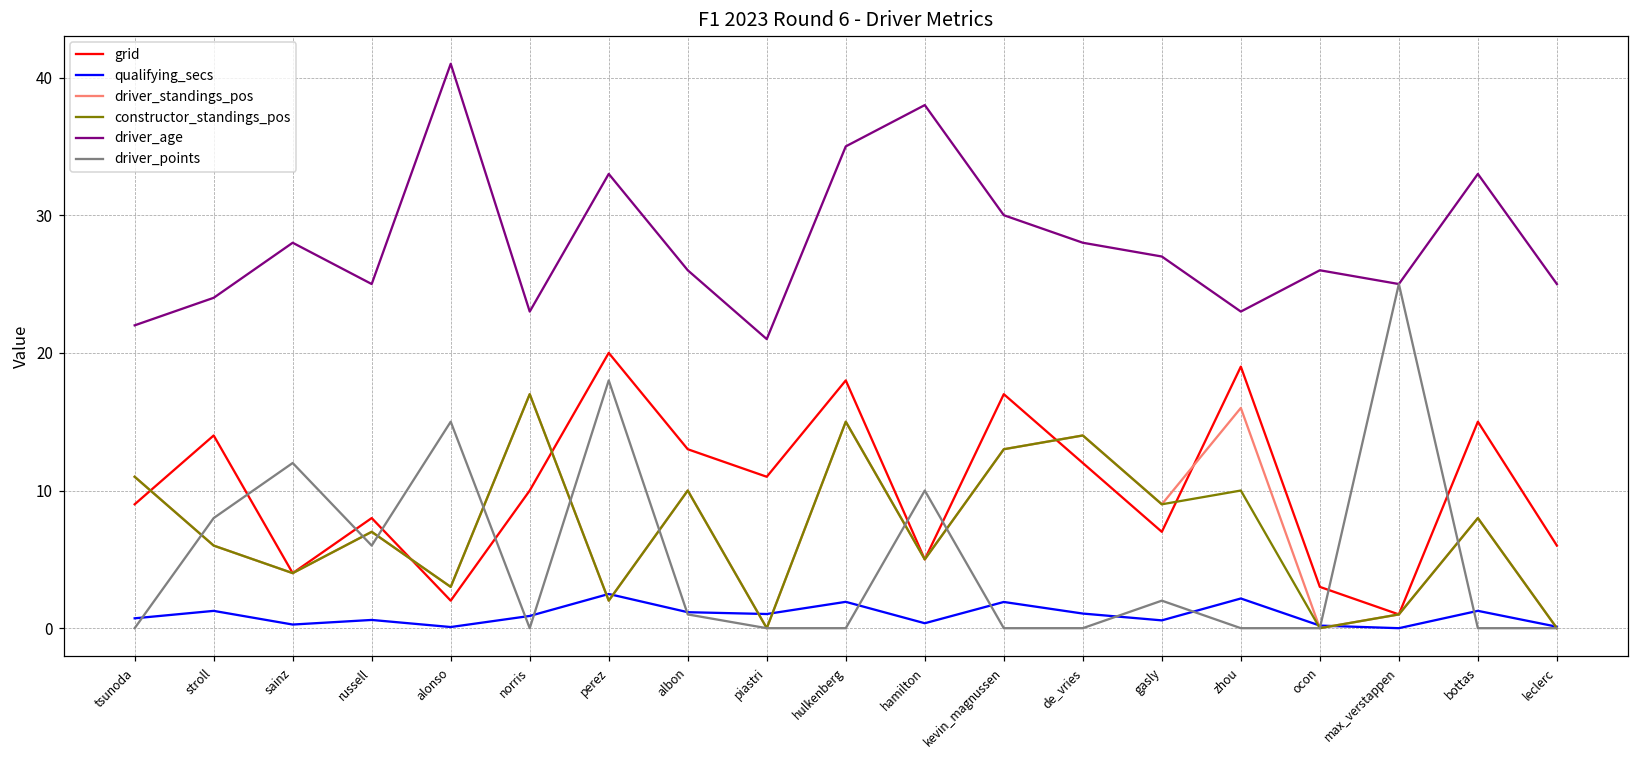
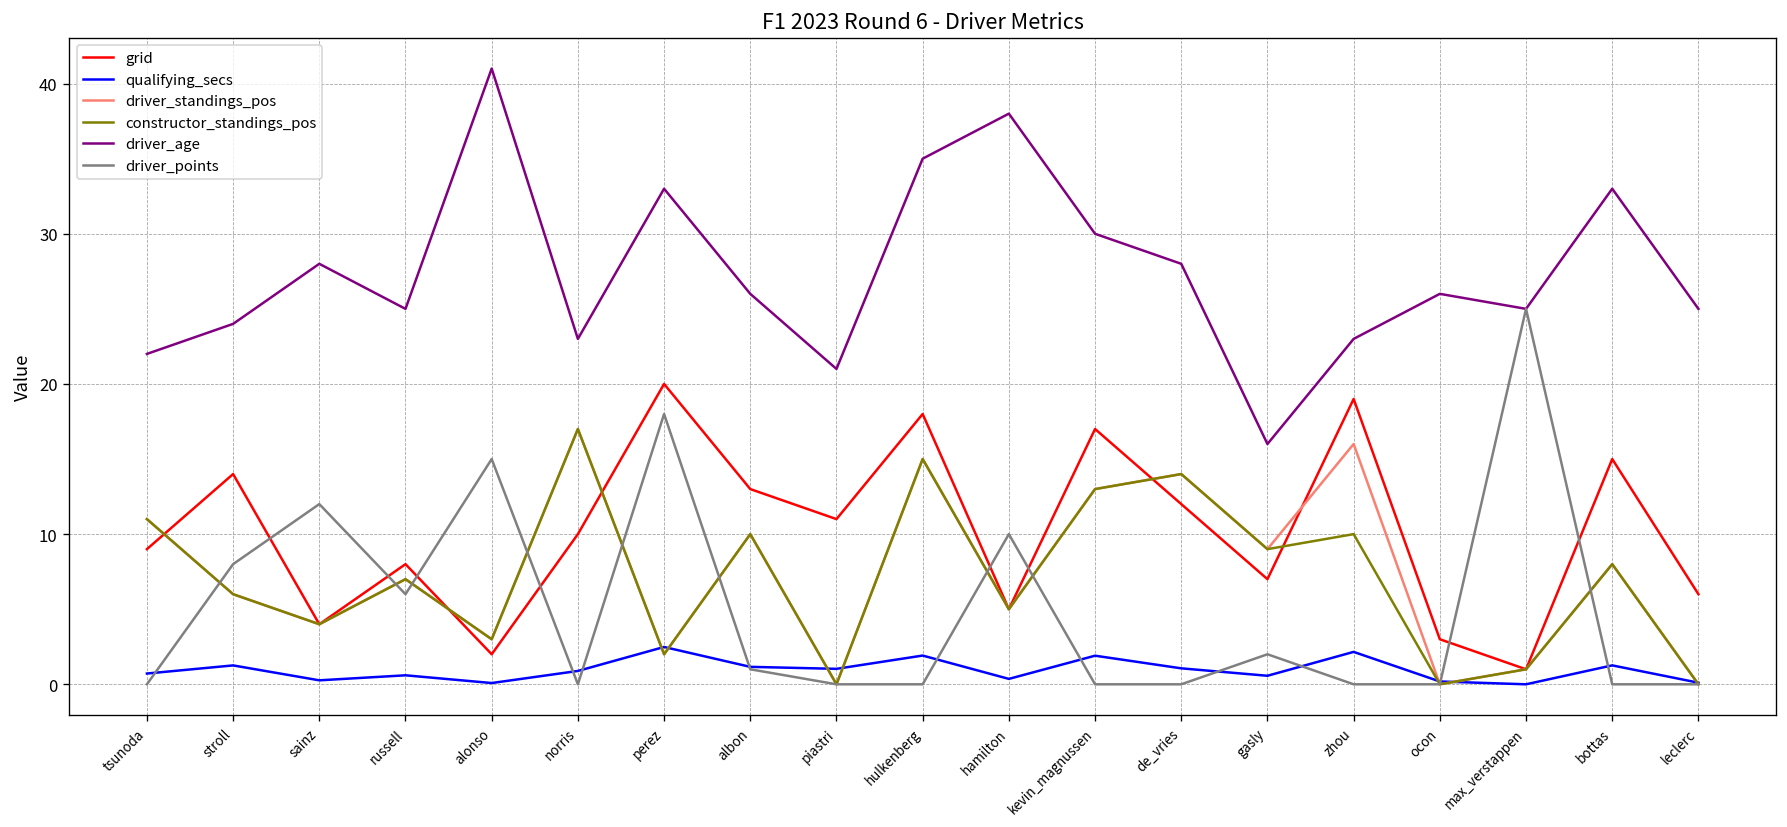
driver_age, gasly: 27 -> 16
